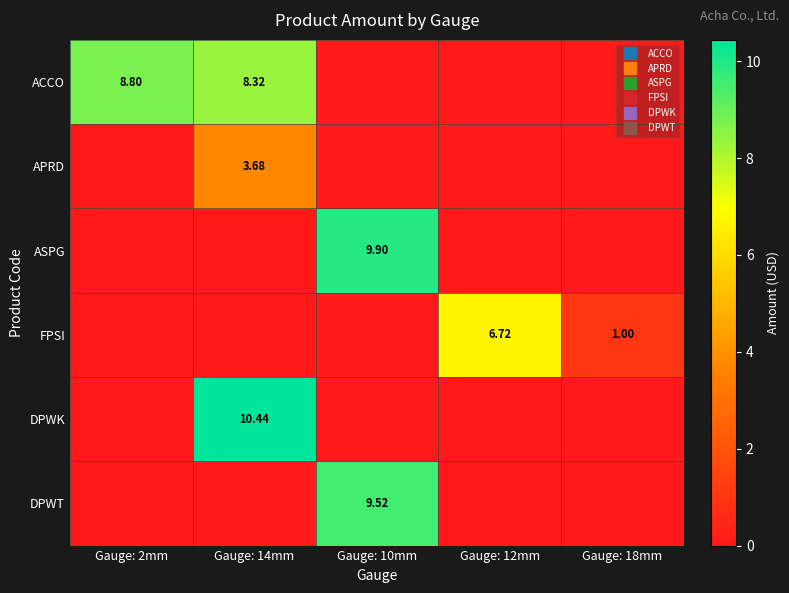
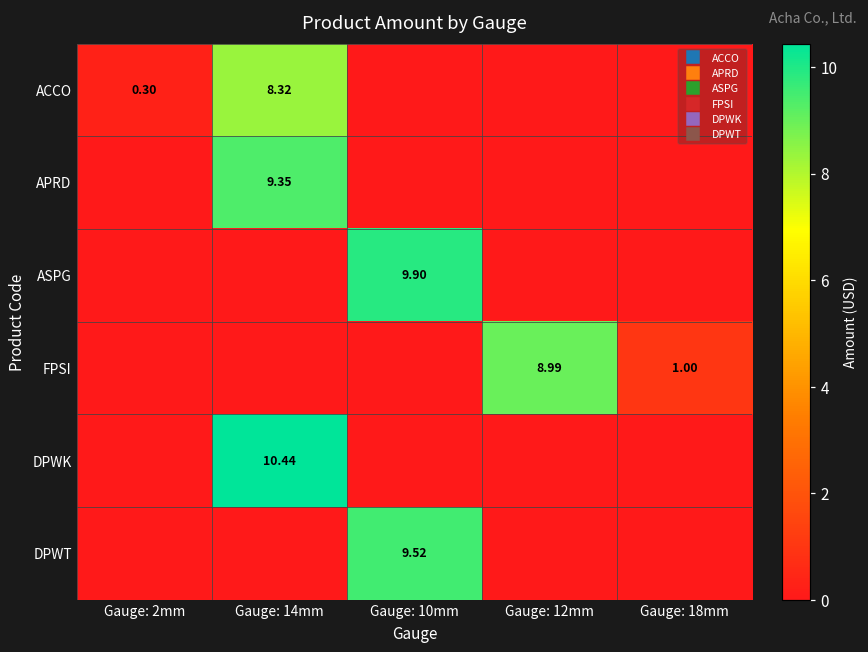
ACCO, Gauge: 2mm: 8.80 -> 0.30
APRD, Gauge: 14mm: 3.68 -> 9.35
FPSI, Gauge: 12mm: 6.72 -> 8.99
